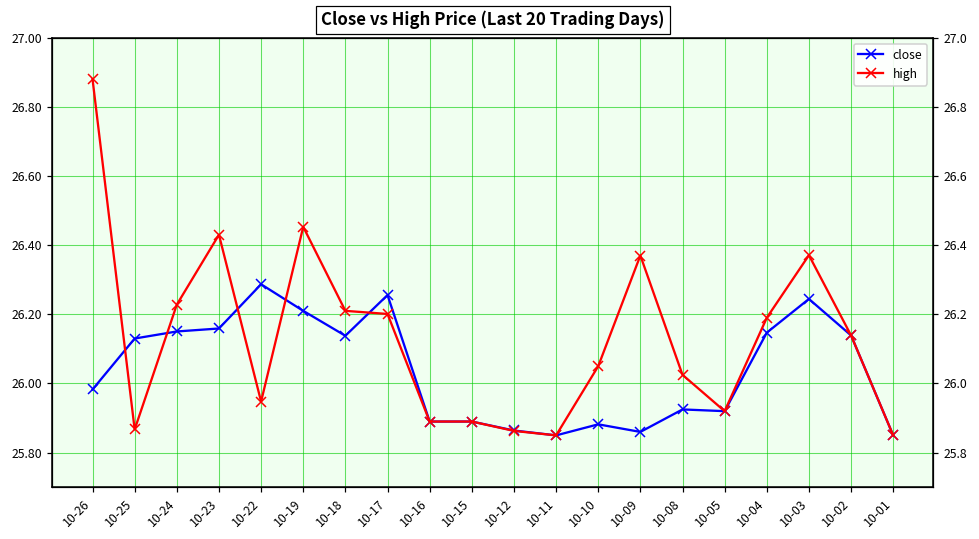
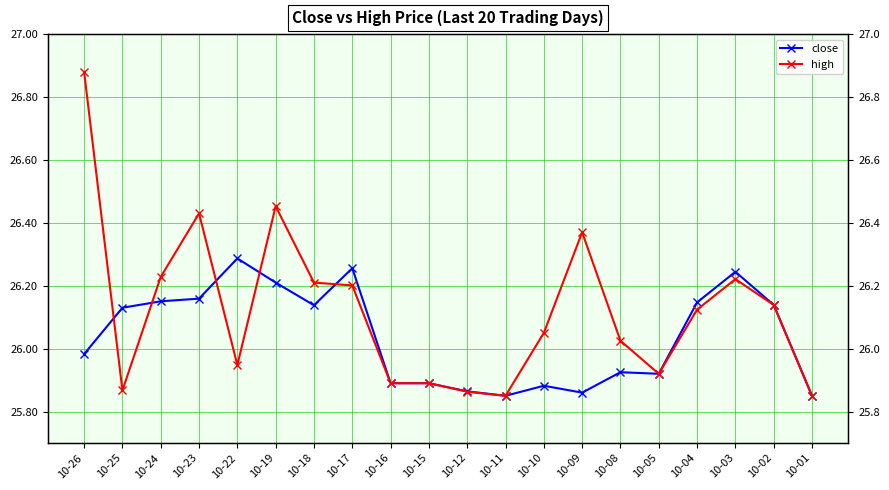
high, 10-04: 26.19 -> 26.12
high, 10-03: 26.37 -> 26.22
